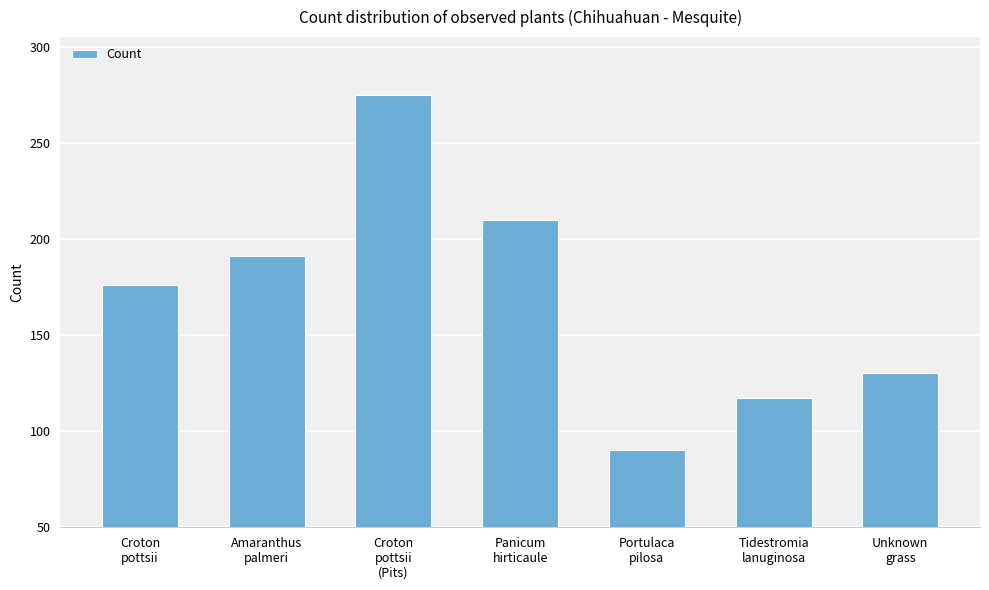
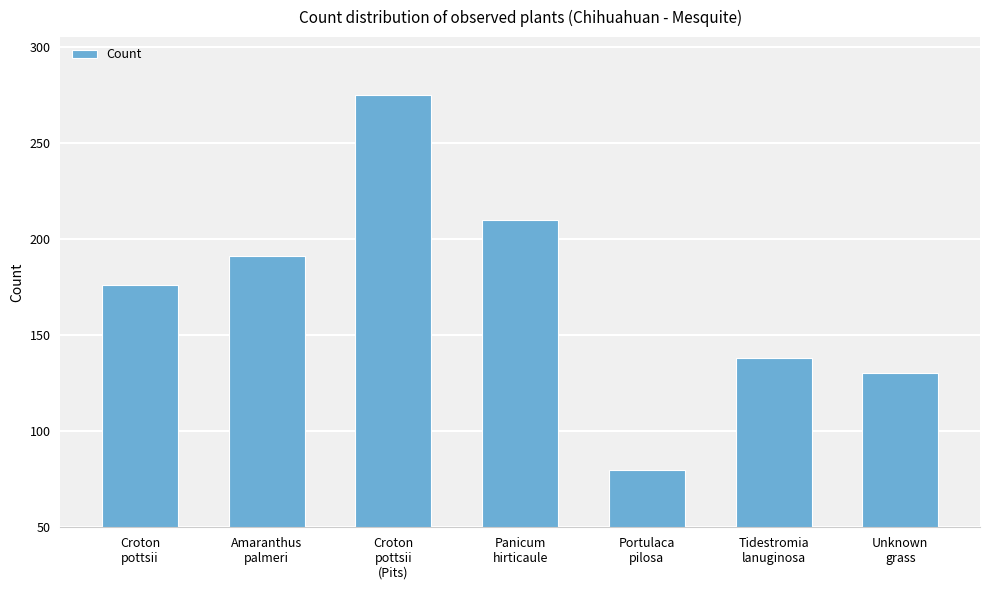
Portulaca pilosa: 90 -> 80
Tidestromia lanuginosa: 117 -> 138
